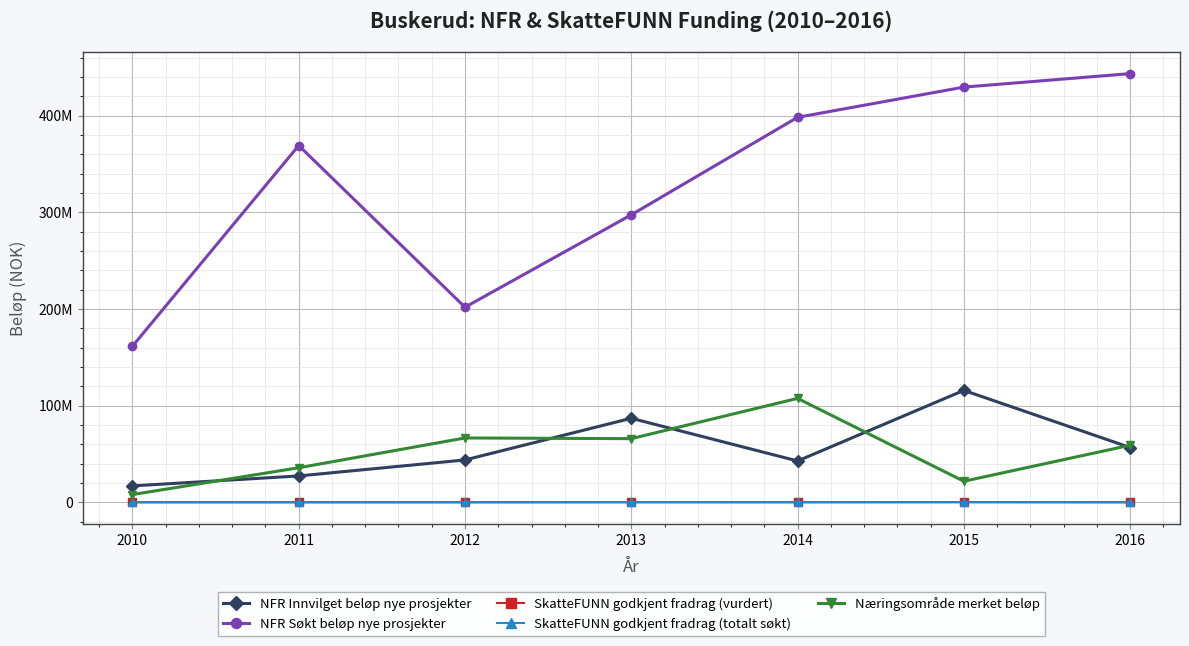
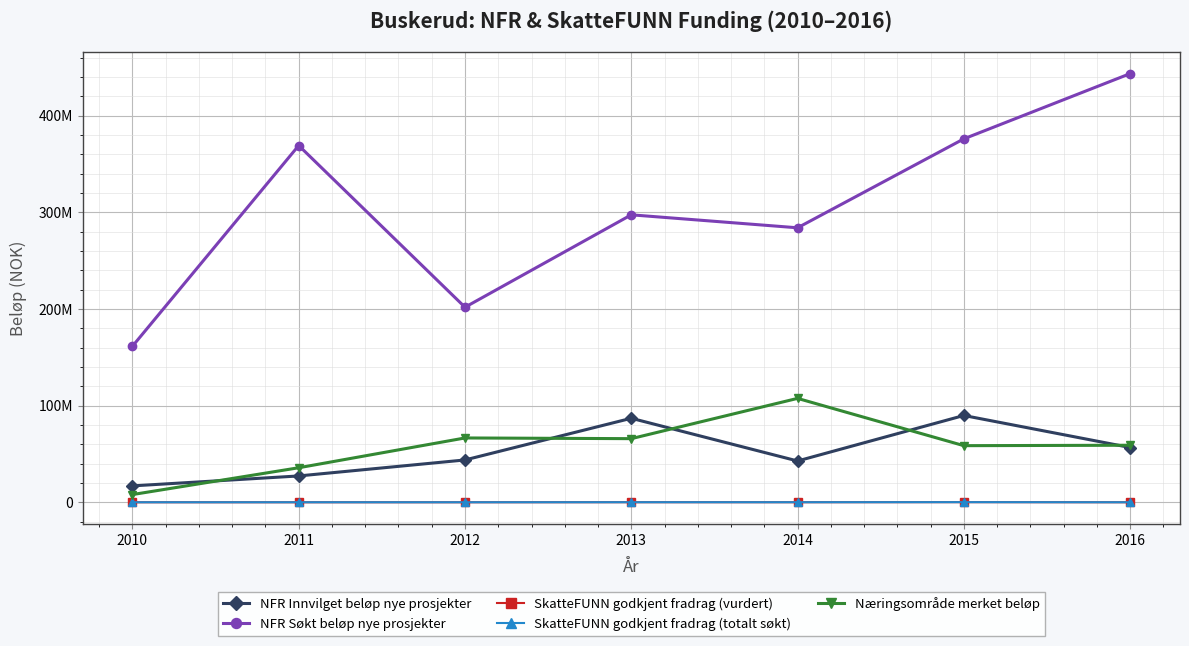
NFR Søkt beløp nye prosjekter, 2014: 400000000 -> 280000000
NFR Innvilget beløp nye prosjekter, 2015: 120000000 -> 90000000
NFR Søkt beløp nye prosjekter, 2015: 430000000 -> 380000000
Næringsområde merket beløp, 2015: 20000000 -> 60000000
